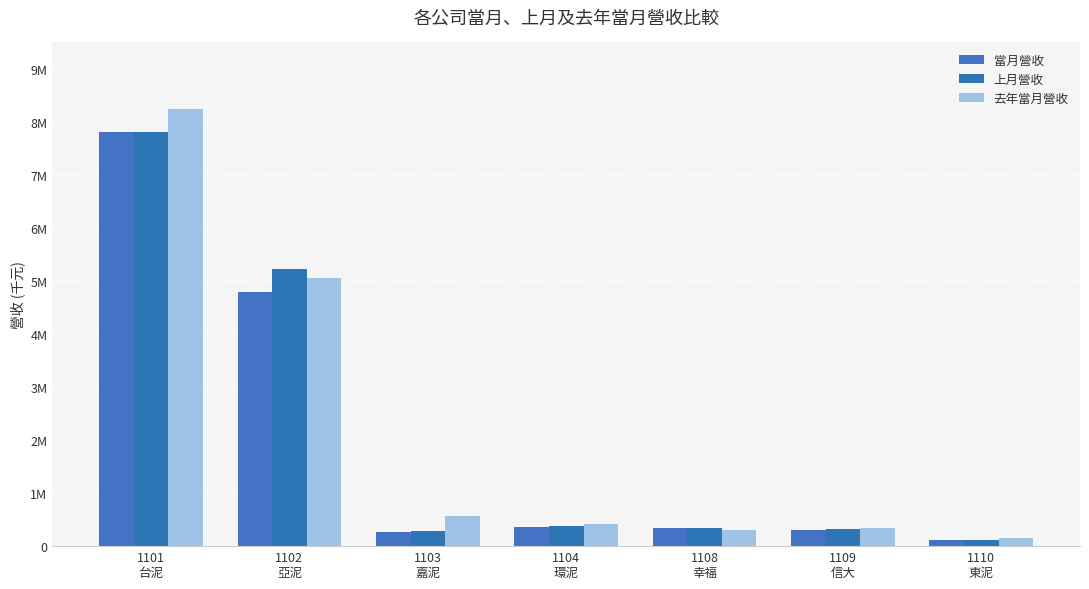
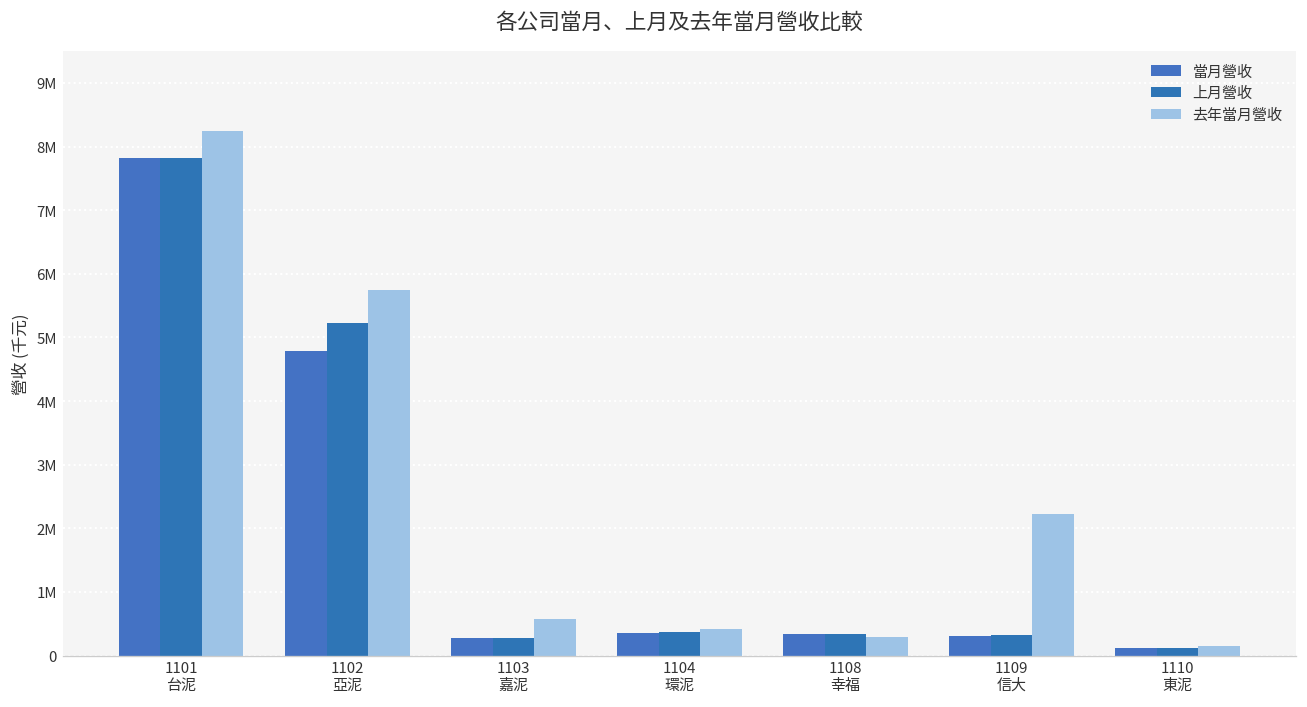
去年當月營收, 1102 亞泥: 5000000 -> 5700000
去年當月營收, 1109 信大: 300000 -> 2200000
